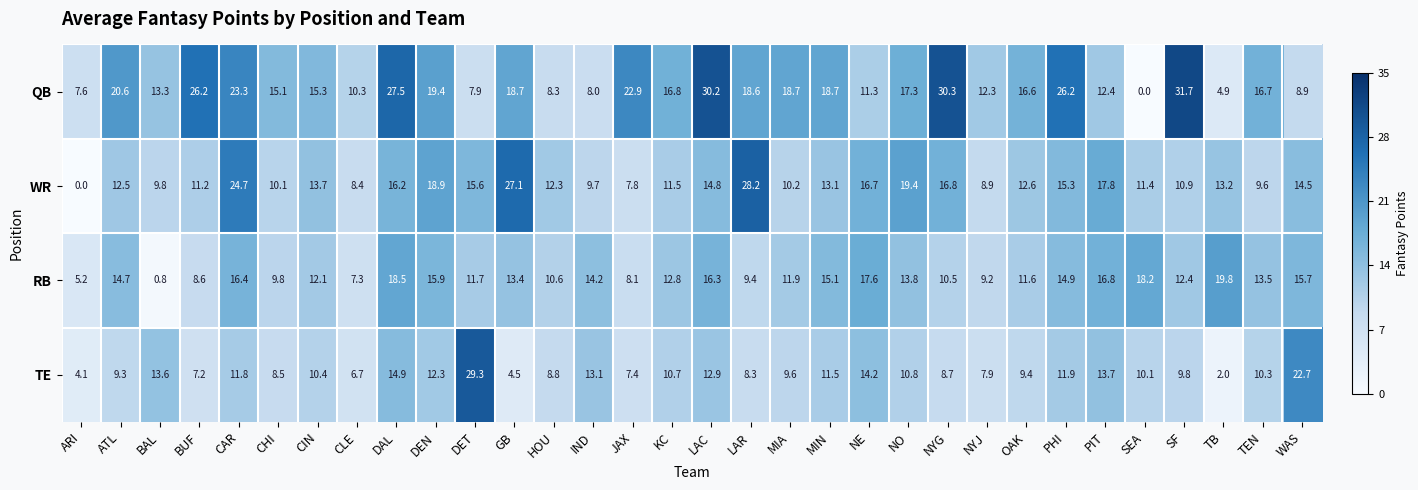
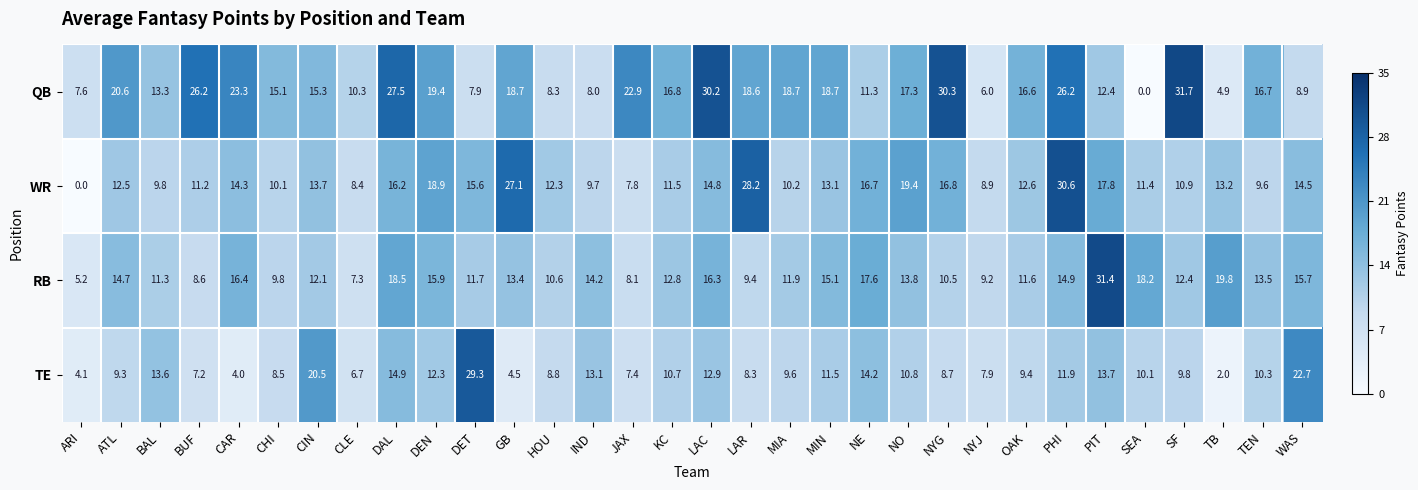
QB, NYJ: 12.3 -> 6.0
WR, CAR: 24.7 -> 14.3
WR, PHI: 15.3 -> 30.6
RB, BAL: 0.8 -> 11.3
RB, PIT: 16.8 -> 31.4
TE, CAR: 11.8 -> 4.0
TE, CIN: 10.4 -> 20.5
